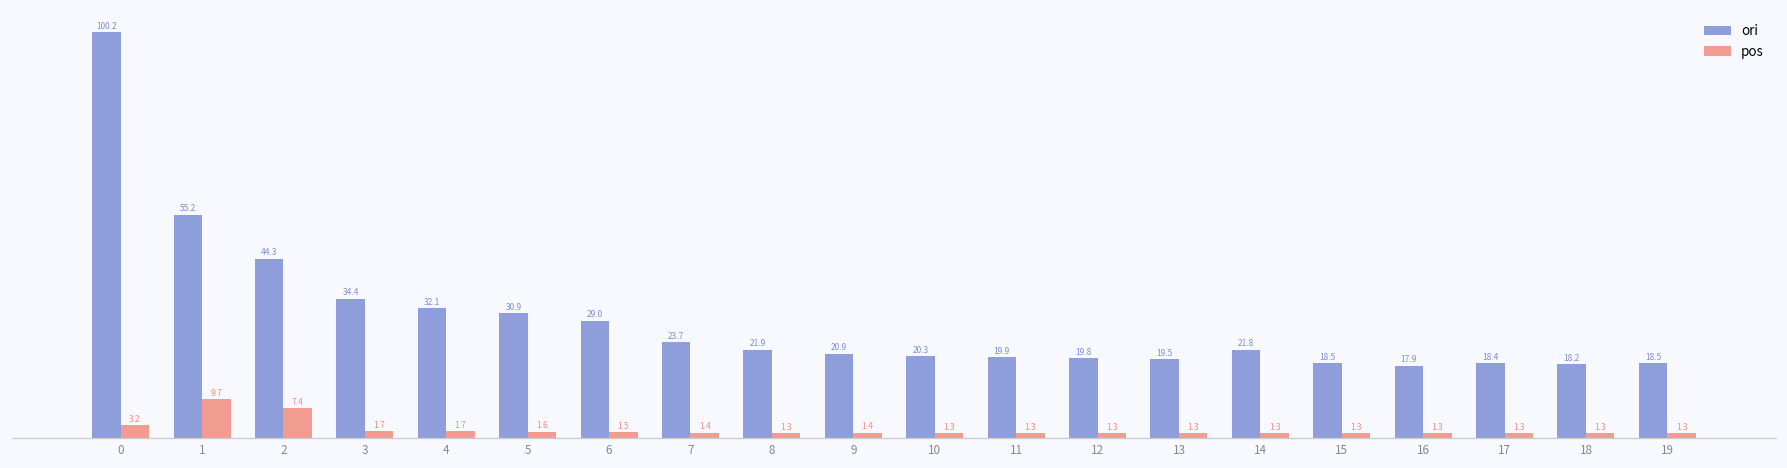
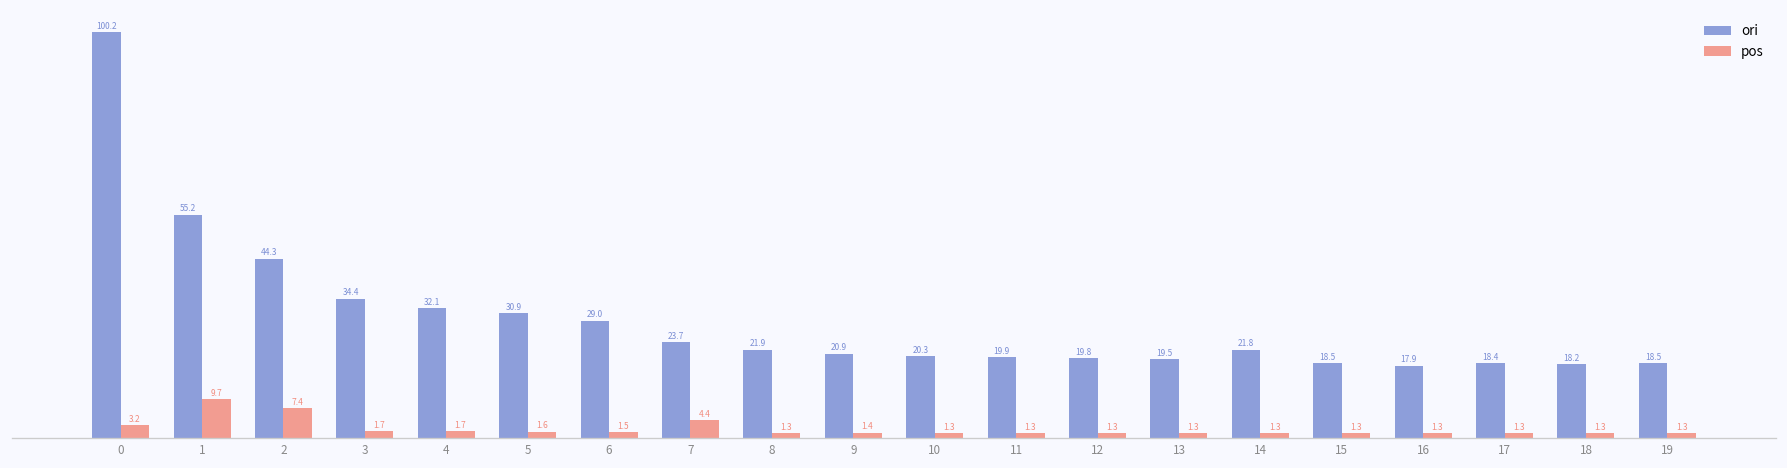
pos, 7: 1.4 -> 4.4
